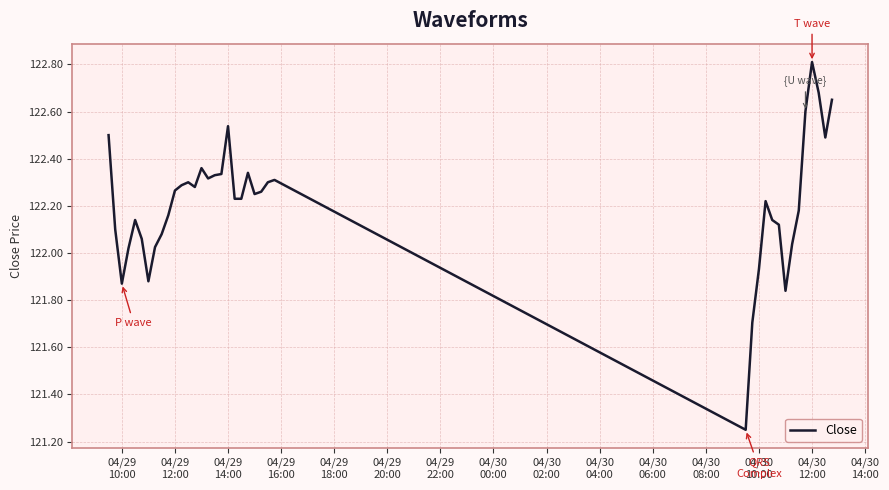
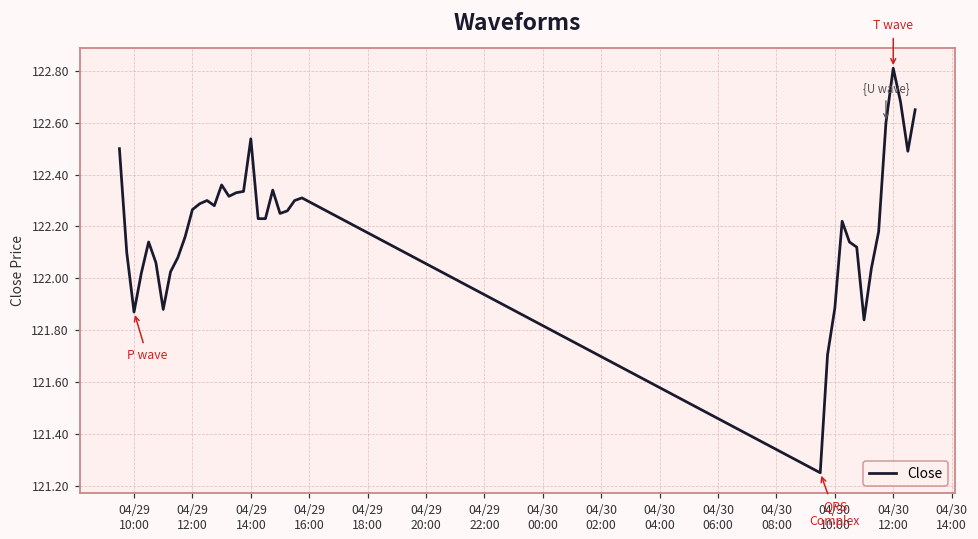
04/30 10:00: 121.93 -> 121.88
